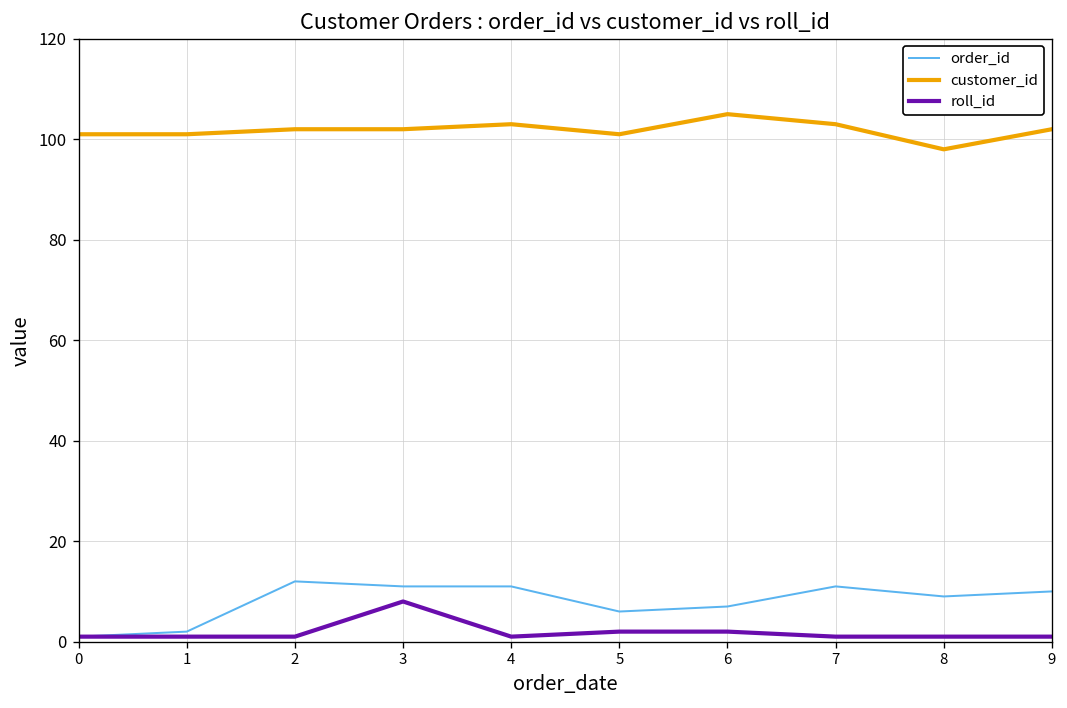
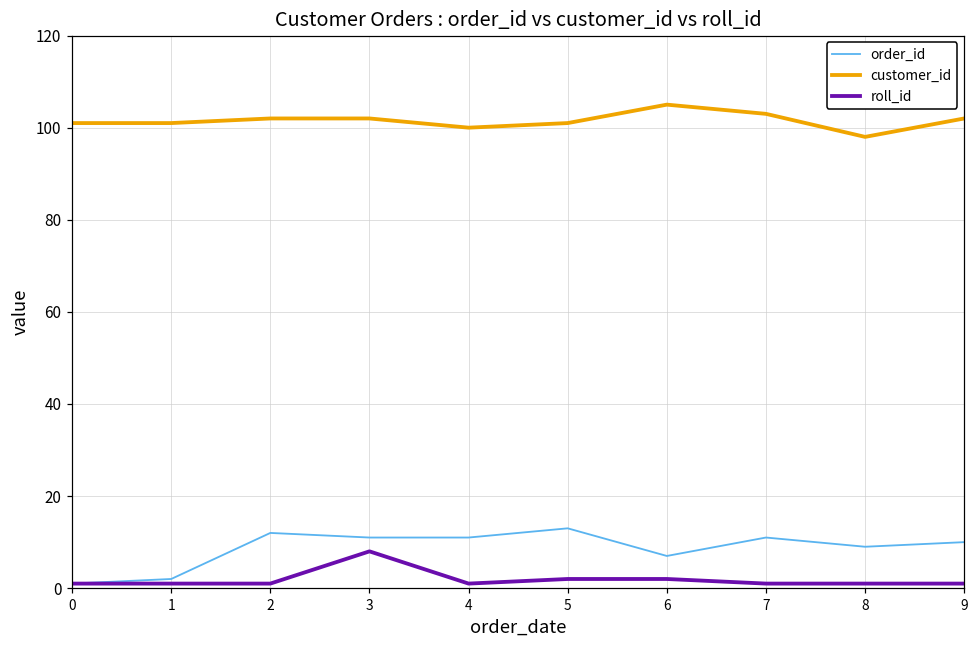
customer_id, 4: 103 -> 100
order_id, 5: 6 -> 13
